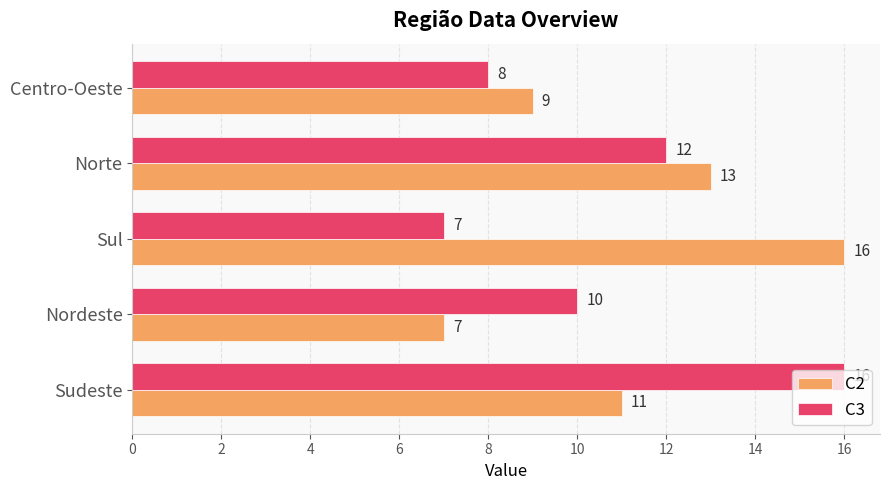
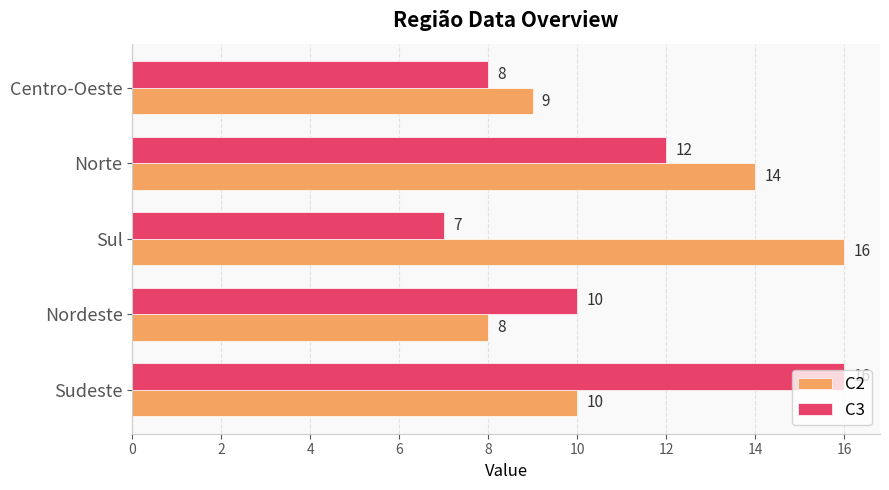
C2, Norte: 13 -> 14
C2, Nordeste: 7 -> 8
C2, Sudeste: 11 -> 10
